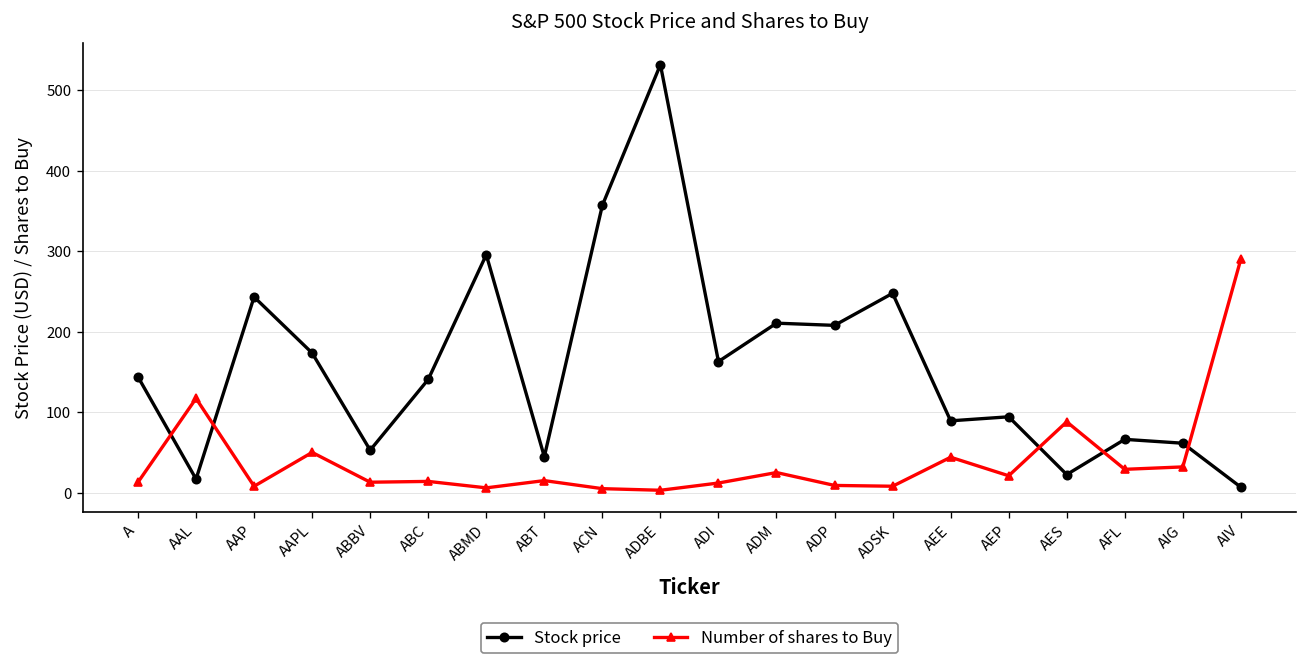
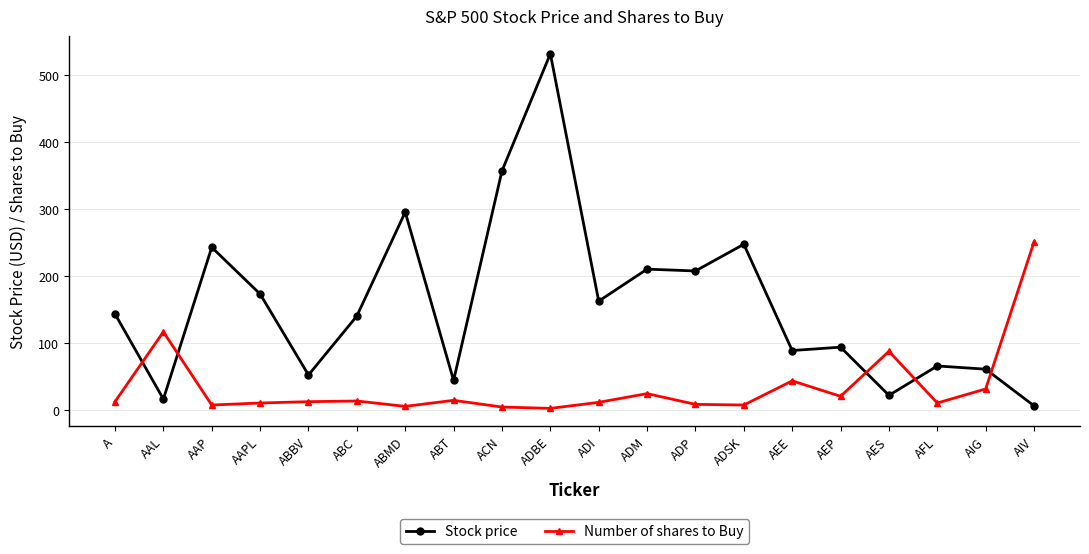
Number of shares to Buy, AAPL: 50 -> 10
Number of shares to Buy, AFL: 30 -> 10
Number of shares to Buy, AIV: 290 -> 250
